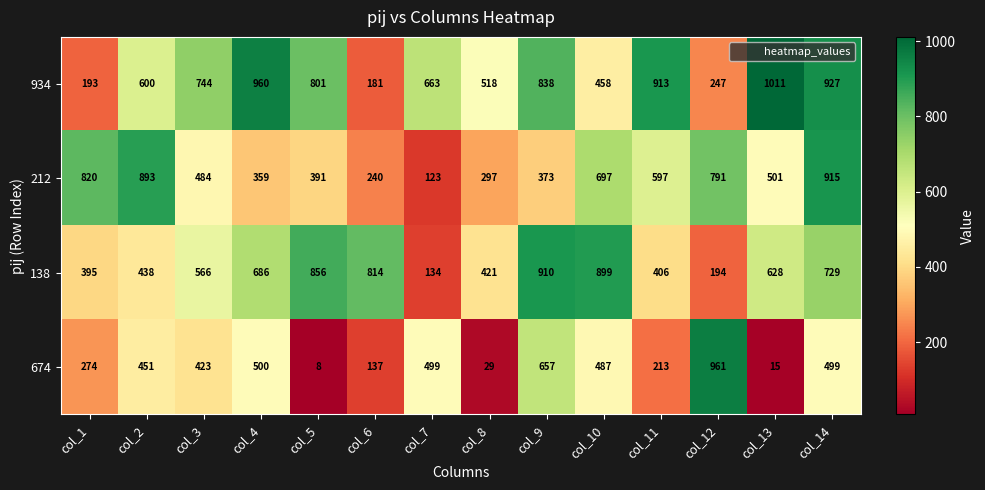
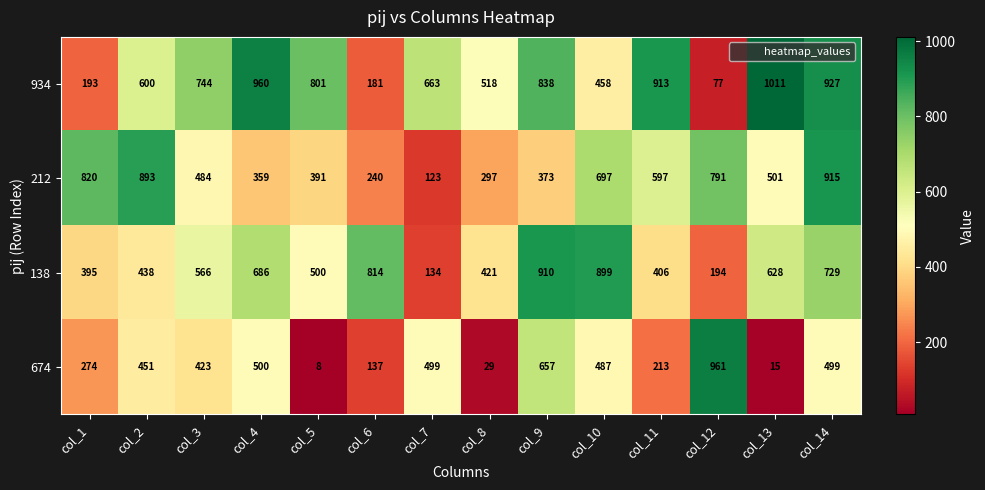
934, col_12: 247 -> 77
138, col_5: 856 -> 500
